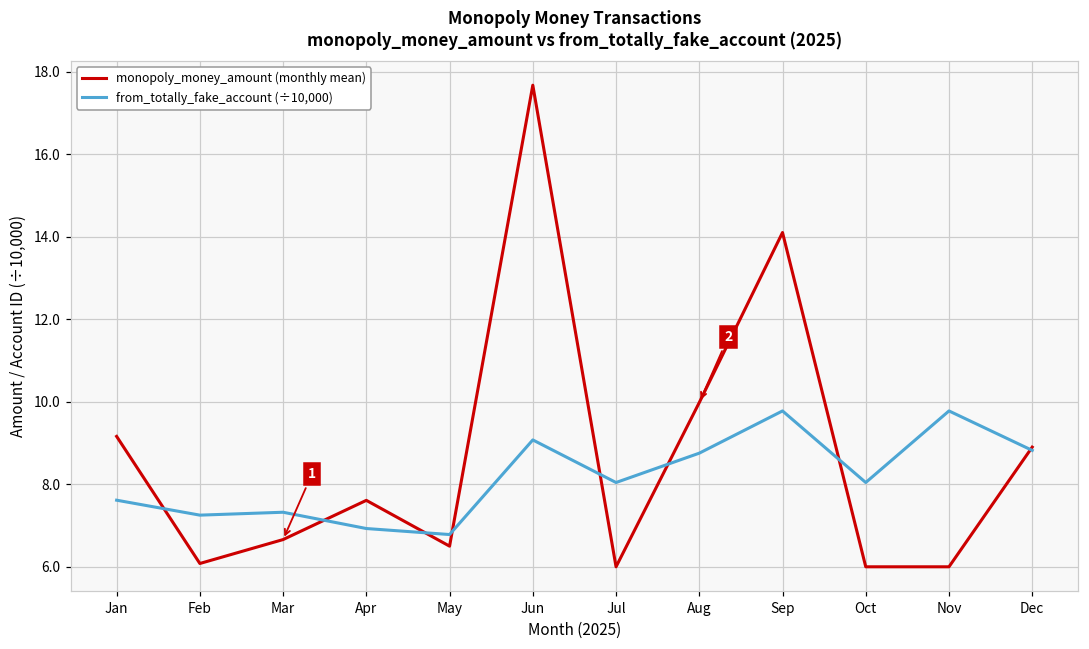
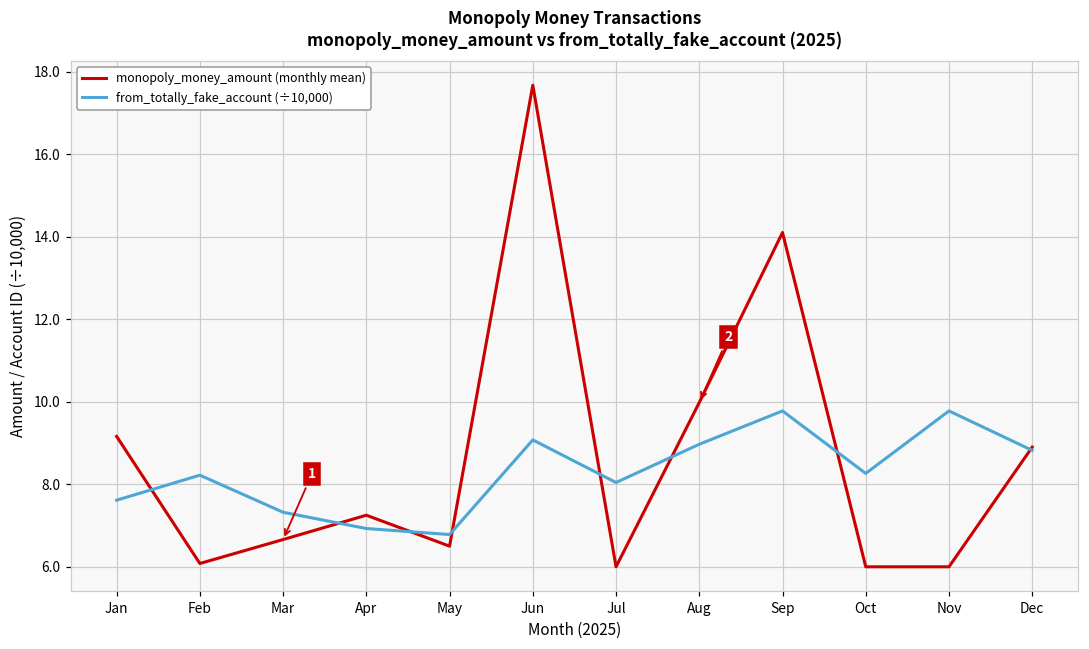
from_totally_fake_account (÷10,000), Feb: 7.3 -> 8.2
monopoly_money_amount (monthly mean), Apr: 7.6 -> 7.3
from_totally_fake_account (÷10,000), Aug: 8.8 -> 9.0
from_totally_fake_account (÷10,000), Oct: 8.0 -> 8.3
